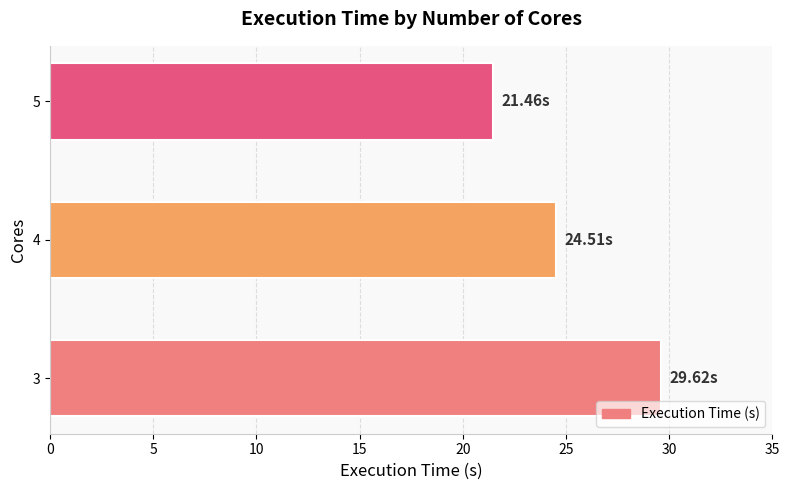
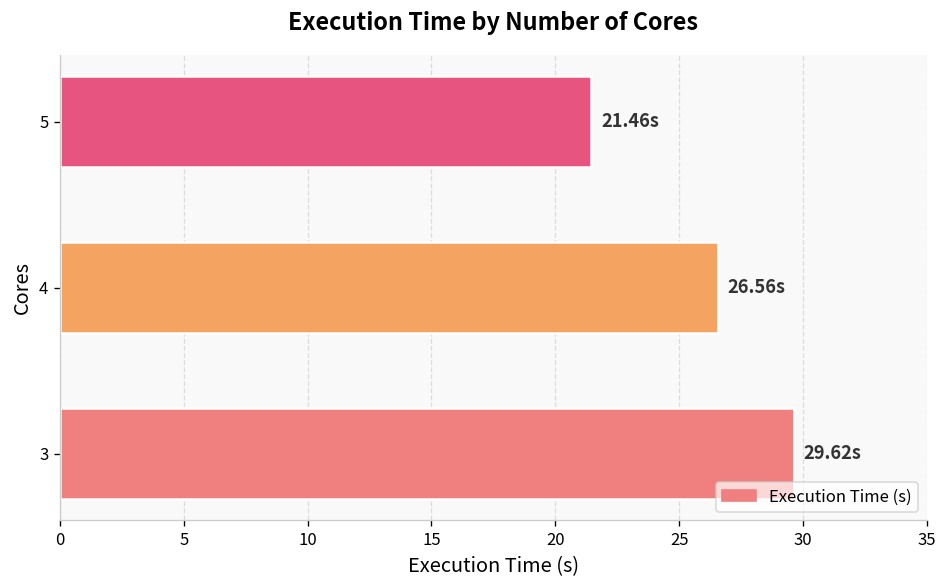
4: 24.51s -> 26.56s
